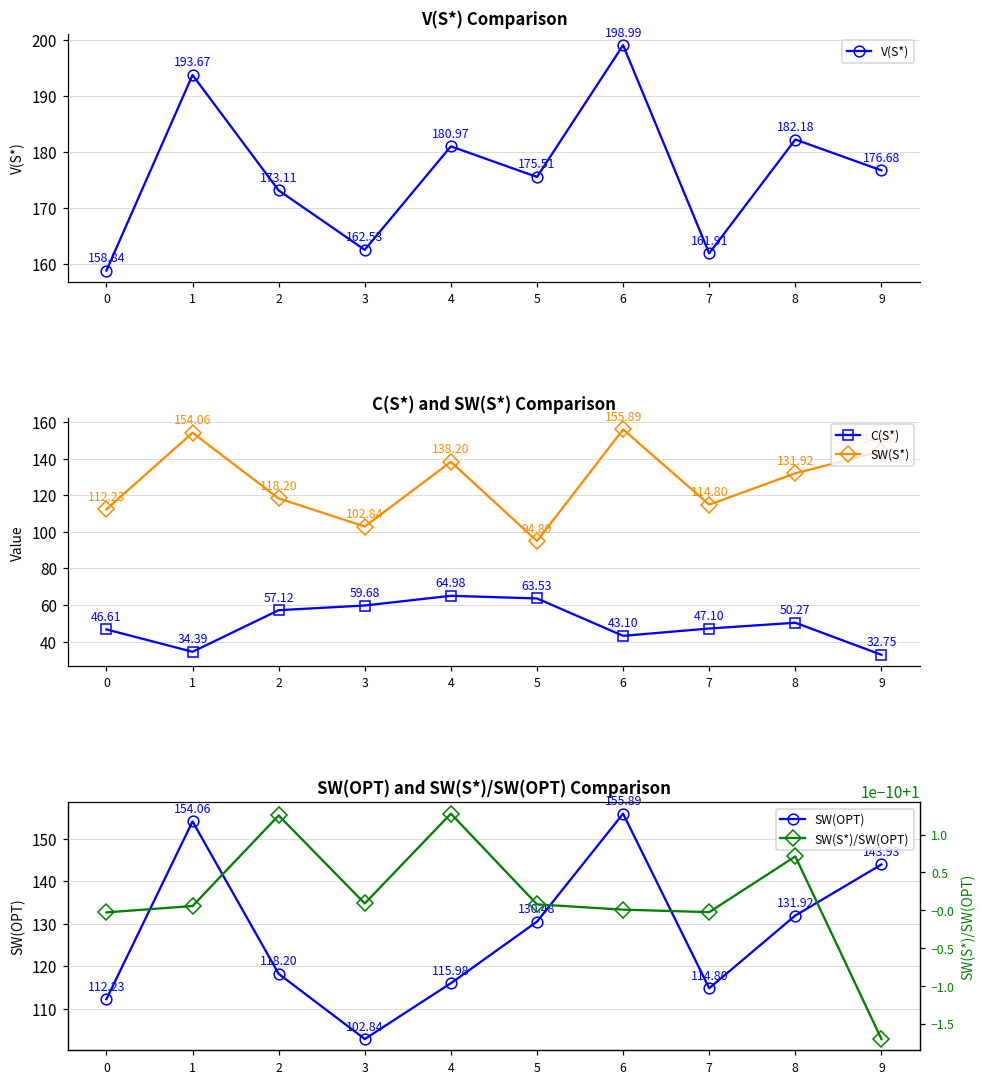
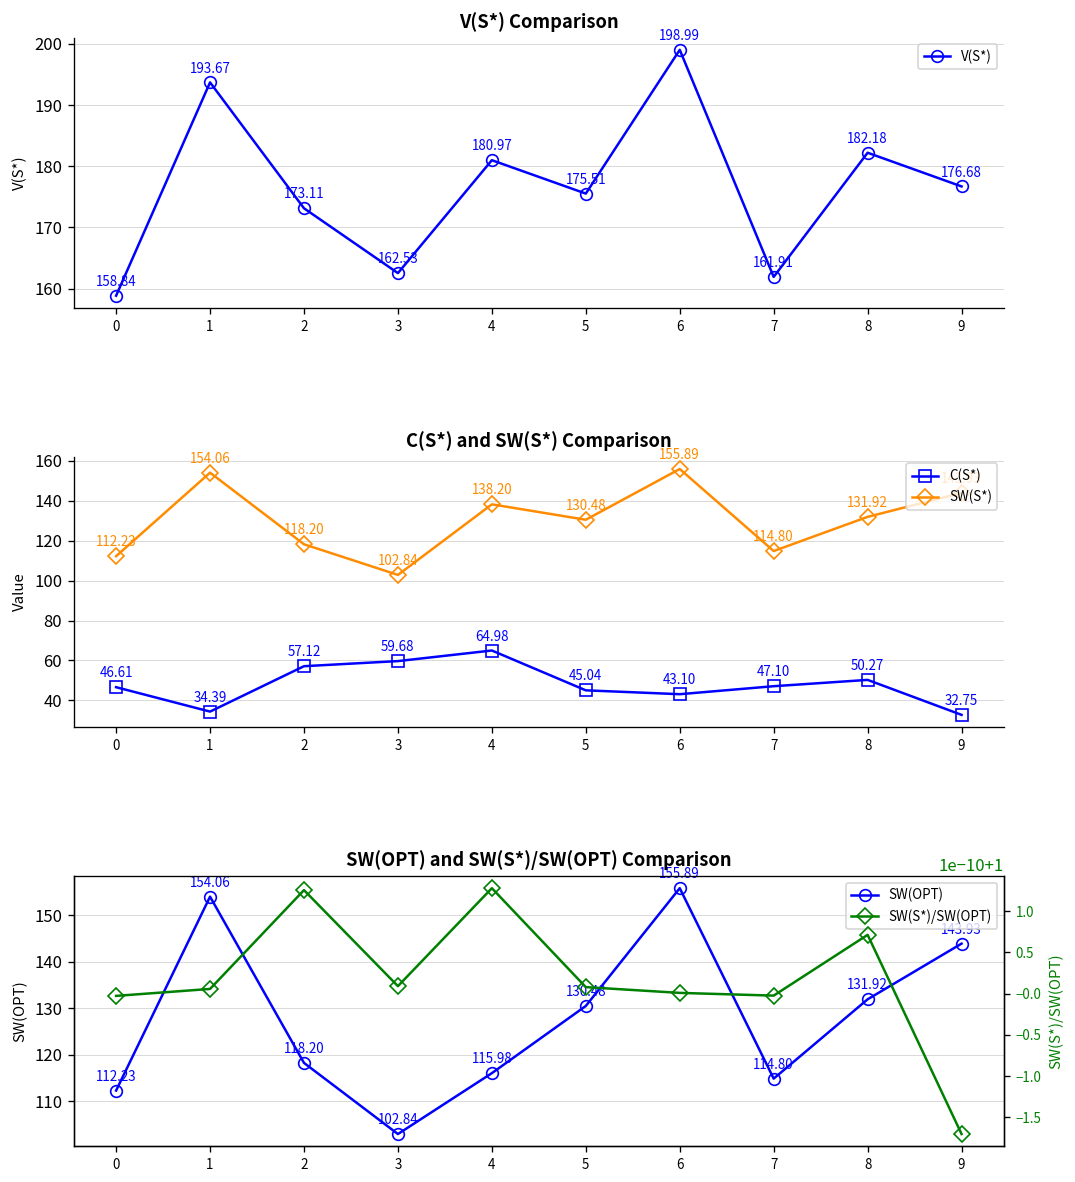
C(S*) and SW(S*) Comparison, C(S*), 5: 63.53 -> 45.04
C(S*) and SW(S*) Comparison, SW(S*), 5: 94.89 -> 130.48
